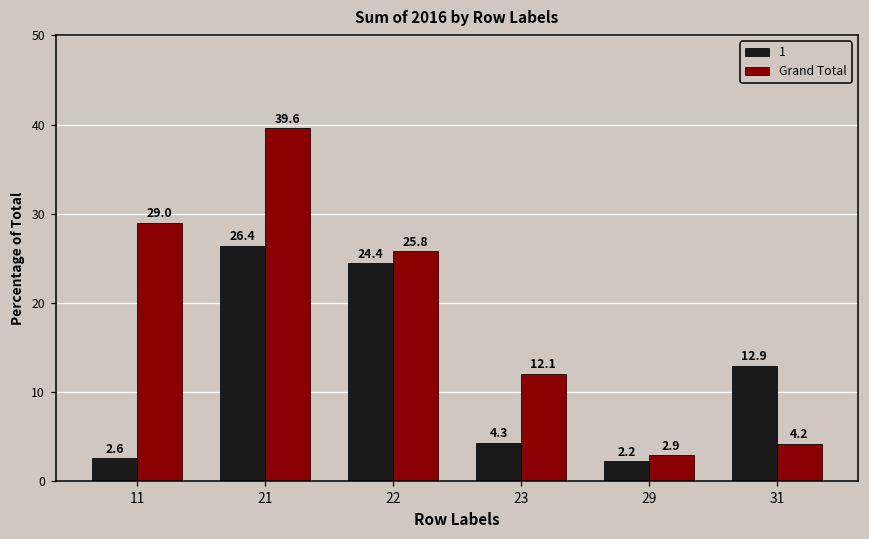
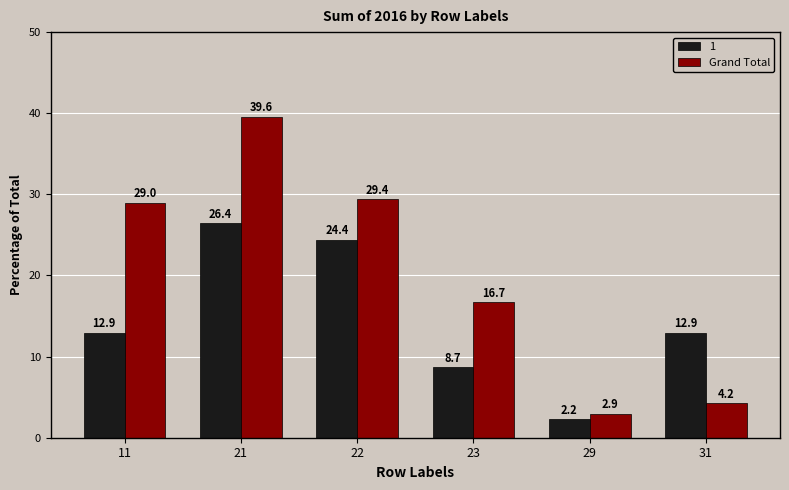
1, 11: 2.6 -> 12.9
Grand Total, 22: 25.8 -> 29.4
1, 23: 4.3 -> 8.7
Grand Total, 23: 12.1 -> 16.7
